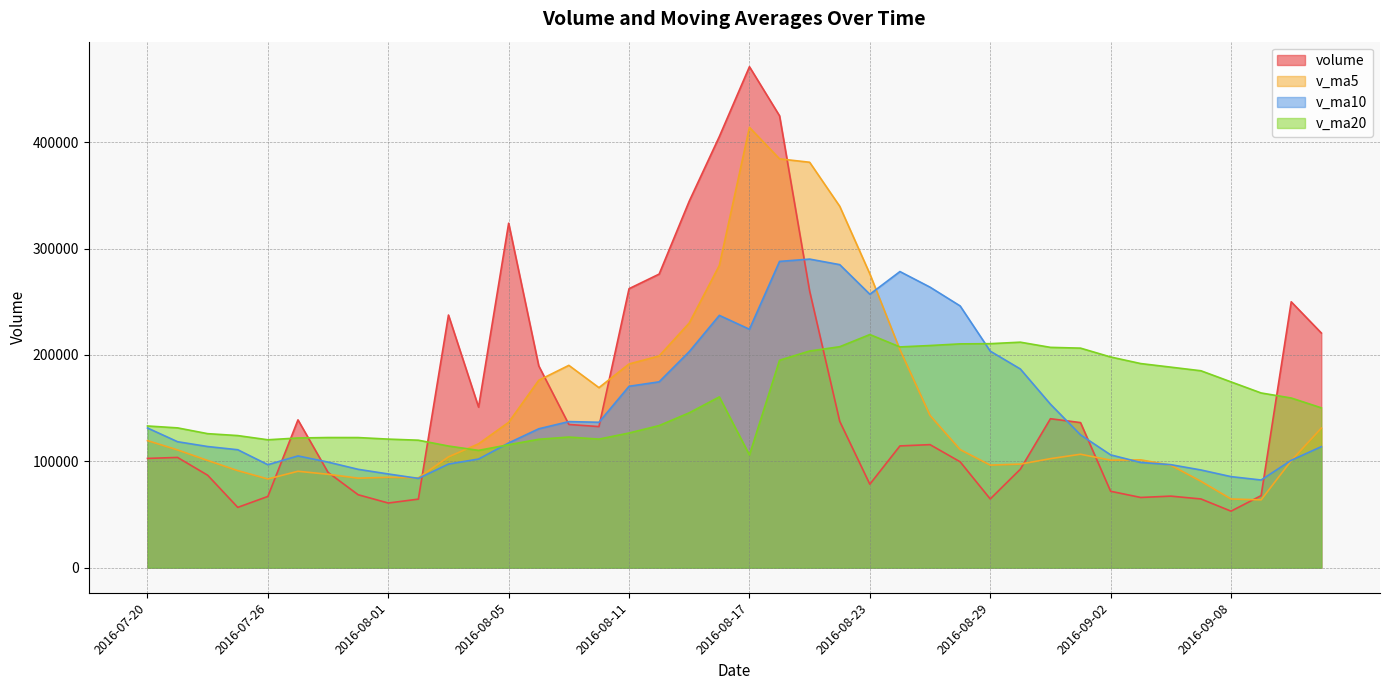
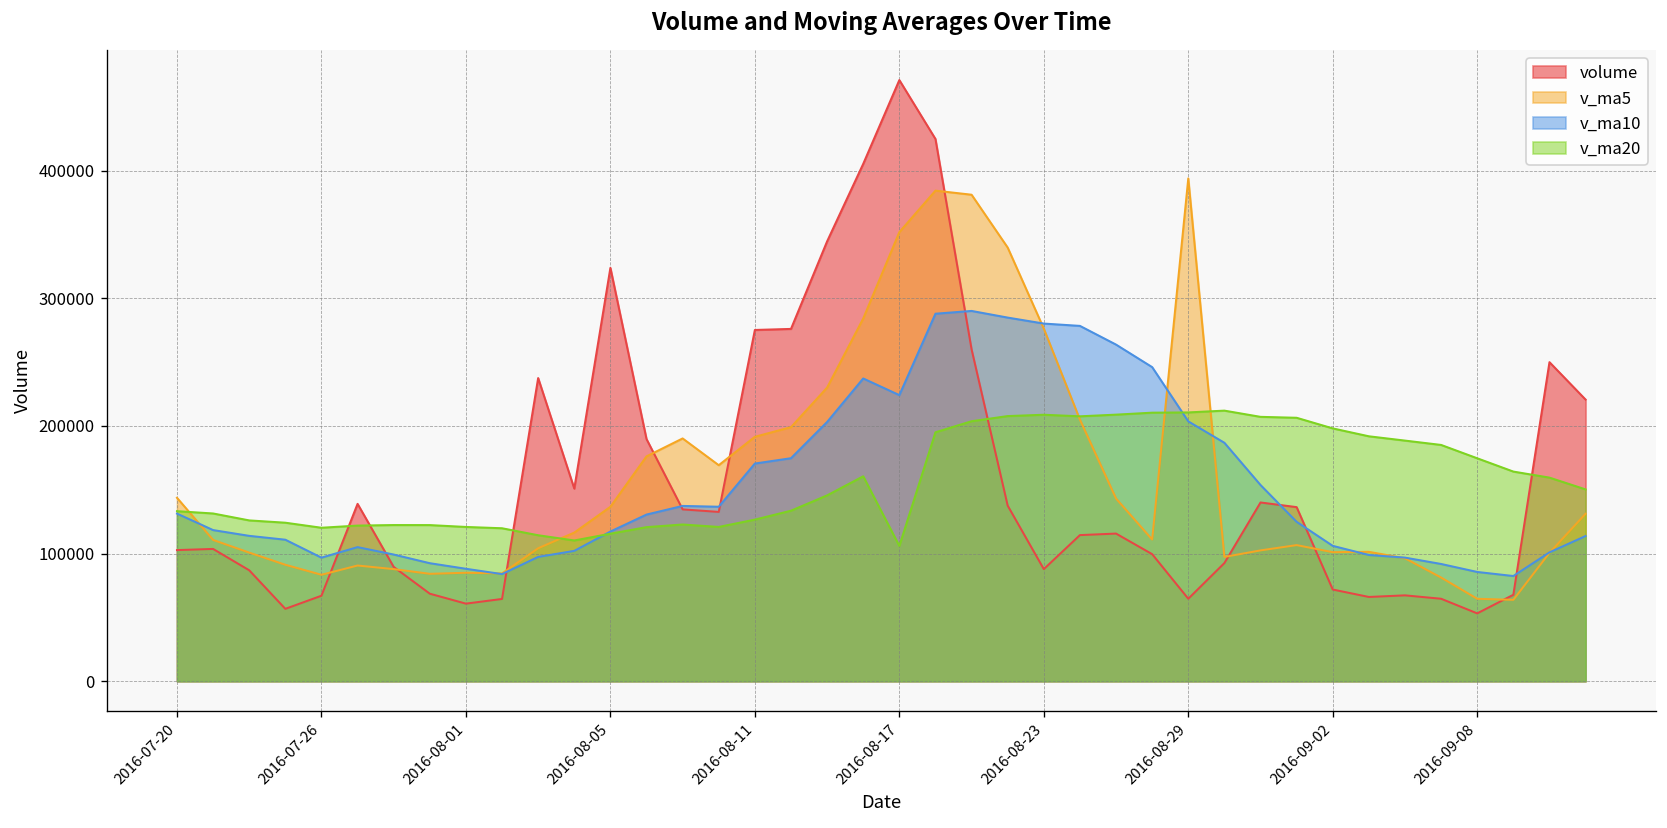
v_ma5, 2016-07-20: 119000 -> 144000
volume, 2016-08-11: 262000 -> 275000
v_ma5, 2016-08-17: 414000 -> 352000
volume, 2016-08-23: 78000 -> 88000
v_ma10, 2016-08-23: 257000 -> 280000
v_ma20, 2016-08-23: 219000 -> 209000
v_ma5, 2016-08-29: 96000 -> 394000
